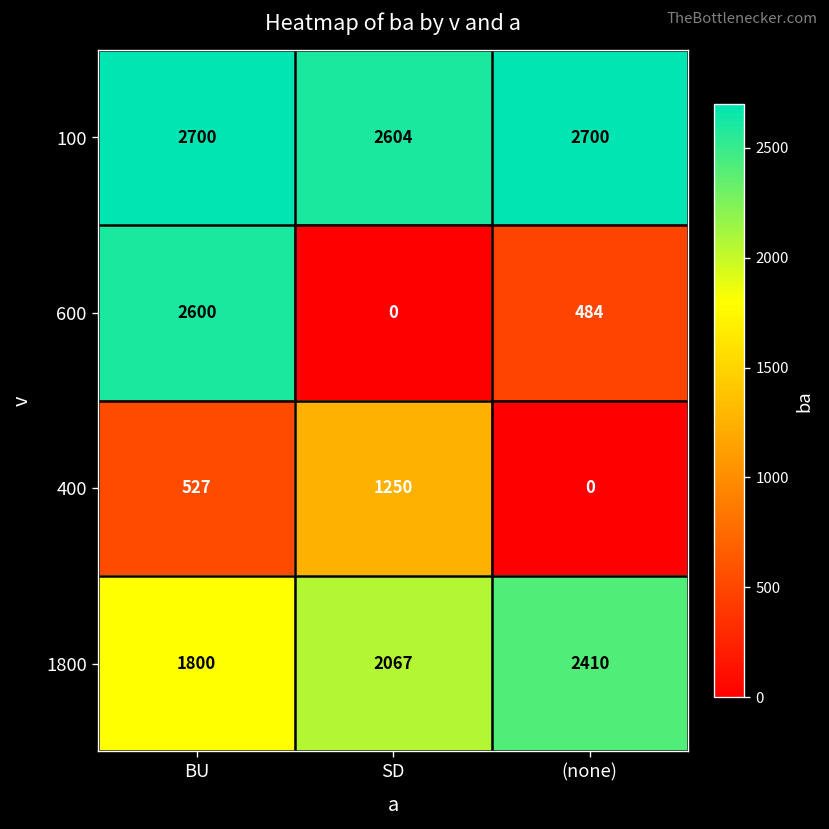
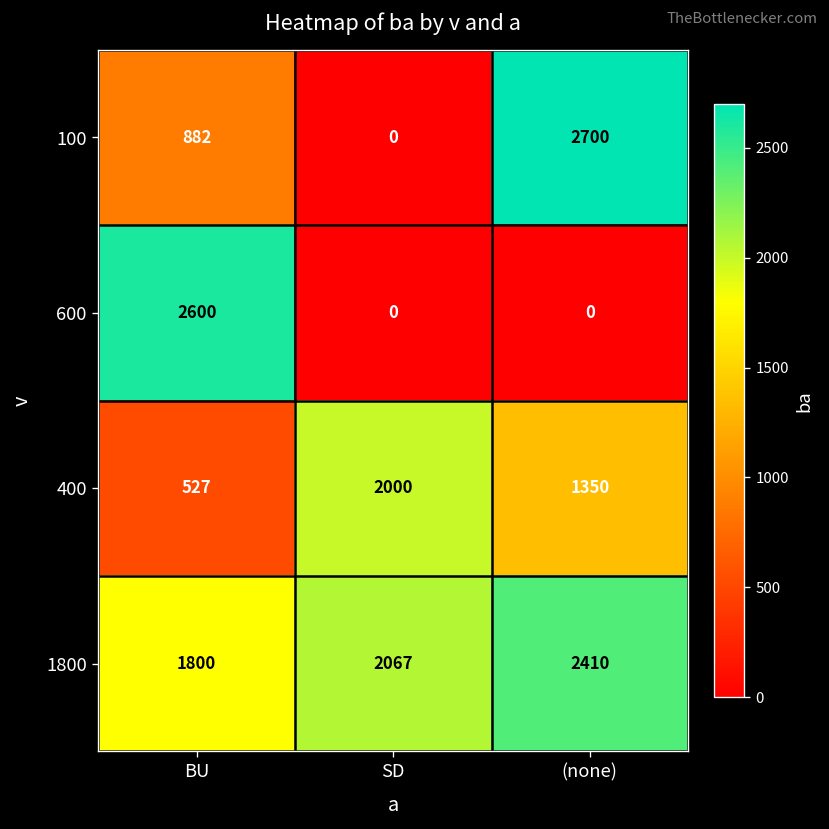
100, BU: 2700 -> 882
100, SD: 2604 -> 0
600, (none): 484 -> 0
400, SD: 1250 -> 2000
400, (none): 0 -> 1350
